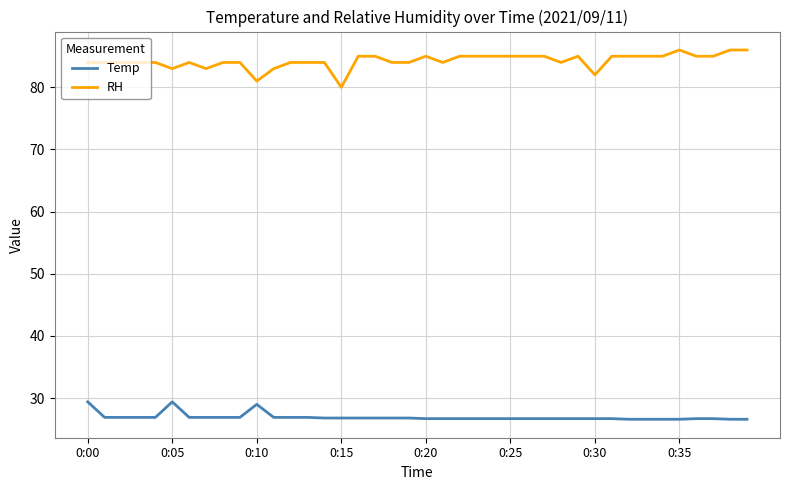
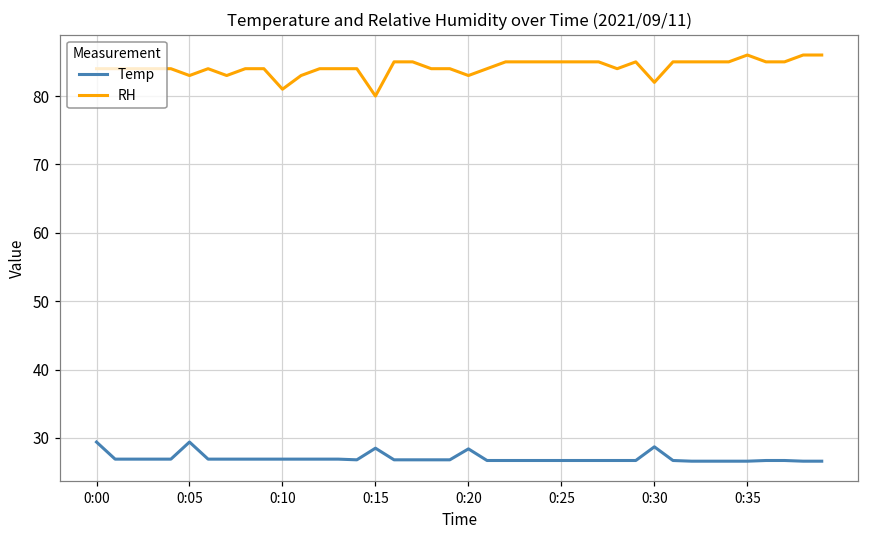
Temp, 0:10: 29 -> 27
Temp, 0:15: 27 -> 29
Temp, 0:20: 27 -> 28
RH, 0:20: 85 -> 83
Temp, 0:30: 27 -> 29
